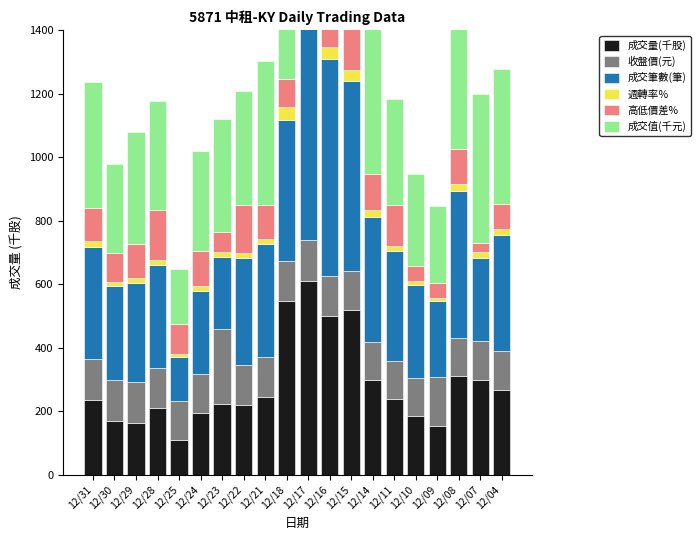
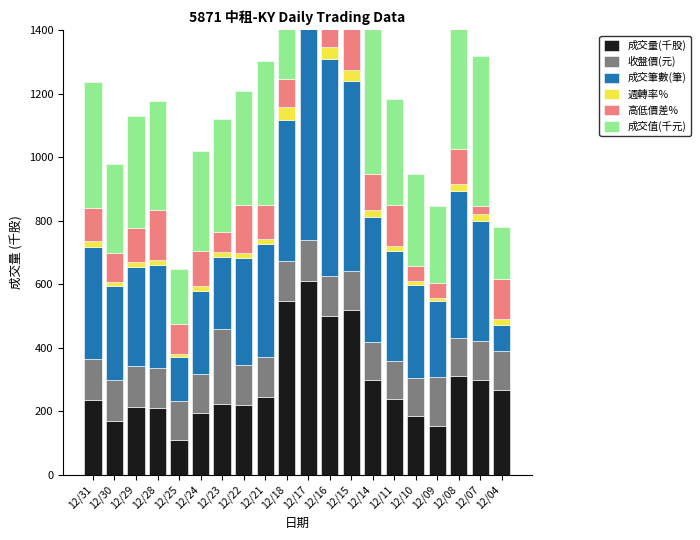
成交量(千股), 12/29: 160 -> 210
成交筆數(筆), 12/07: 260 -> 380
成交筆數(筆), 12/04: 360 -> 80
高低價差%, 12/04: 80 -> 130
成交值(千元), 12/04: 430 -> 160
